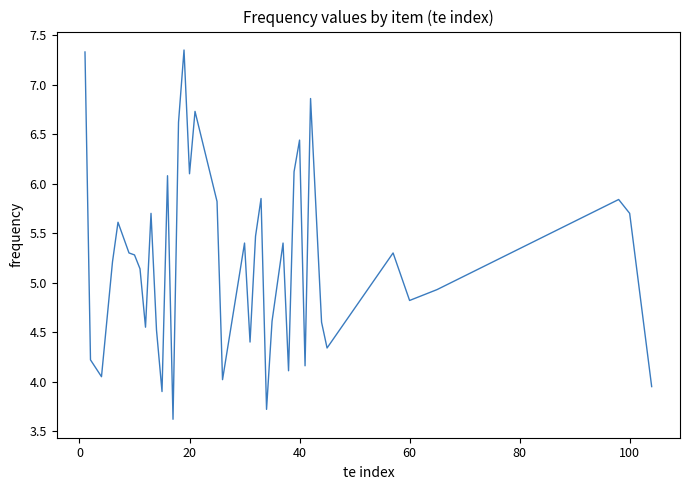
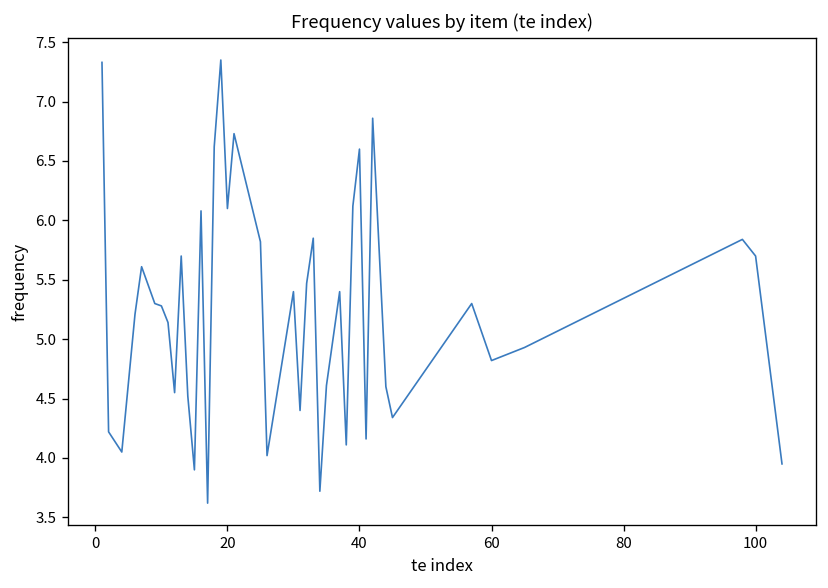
40: 6.4 -> 6.6
